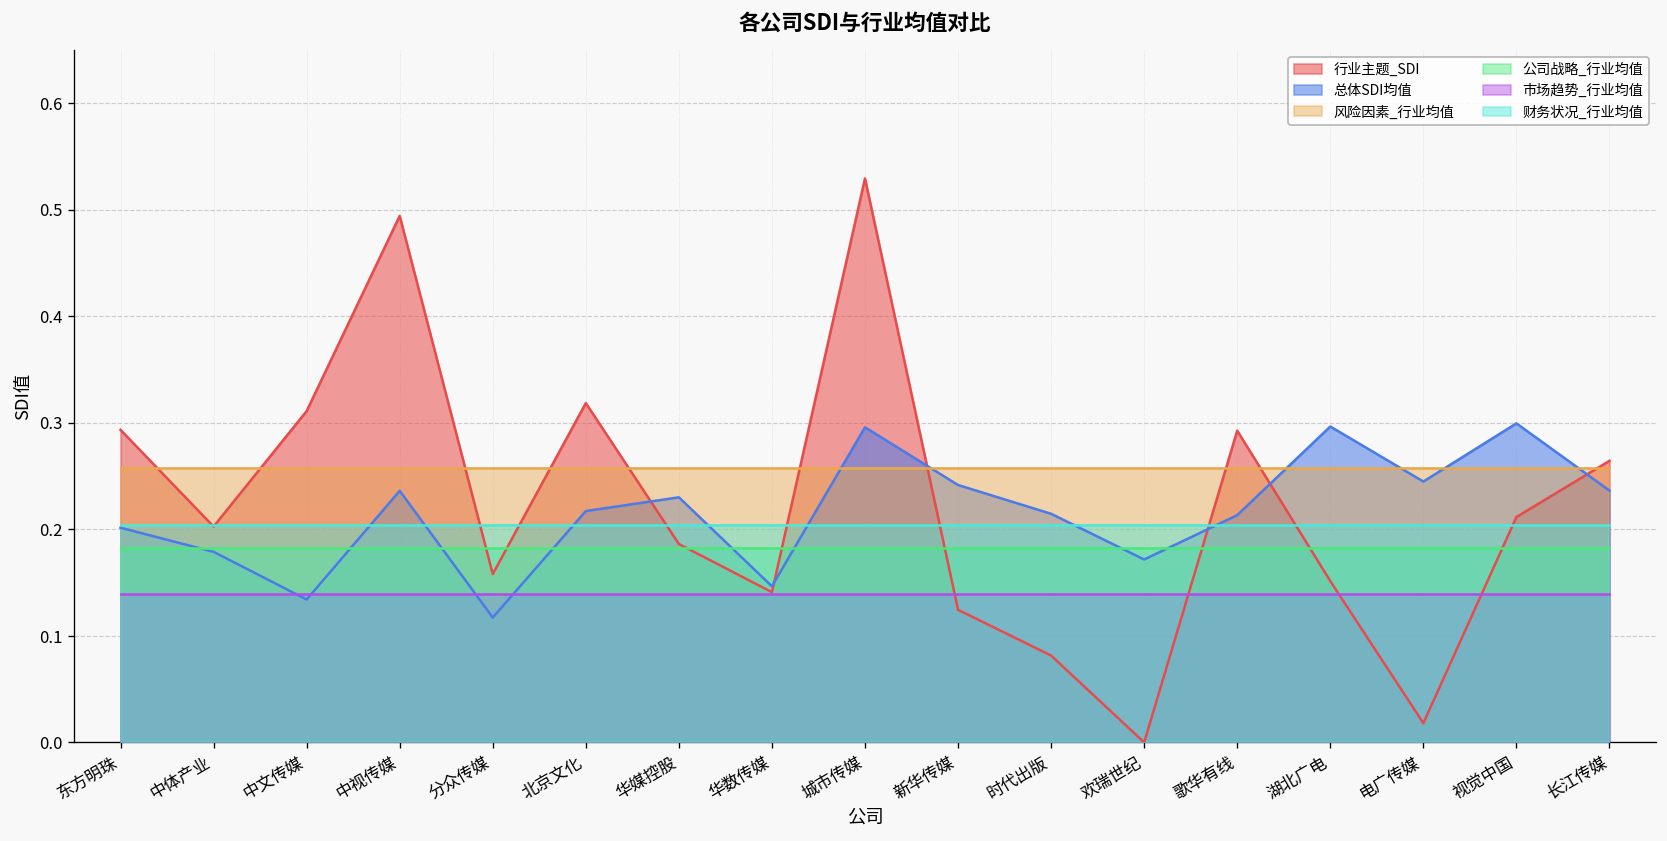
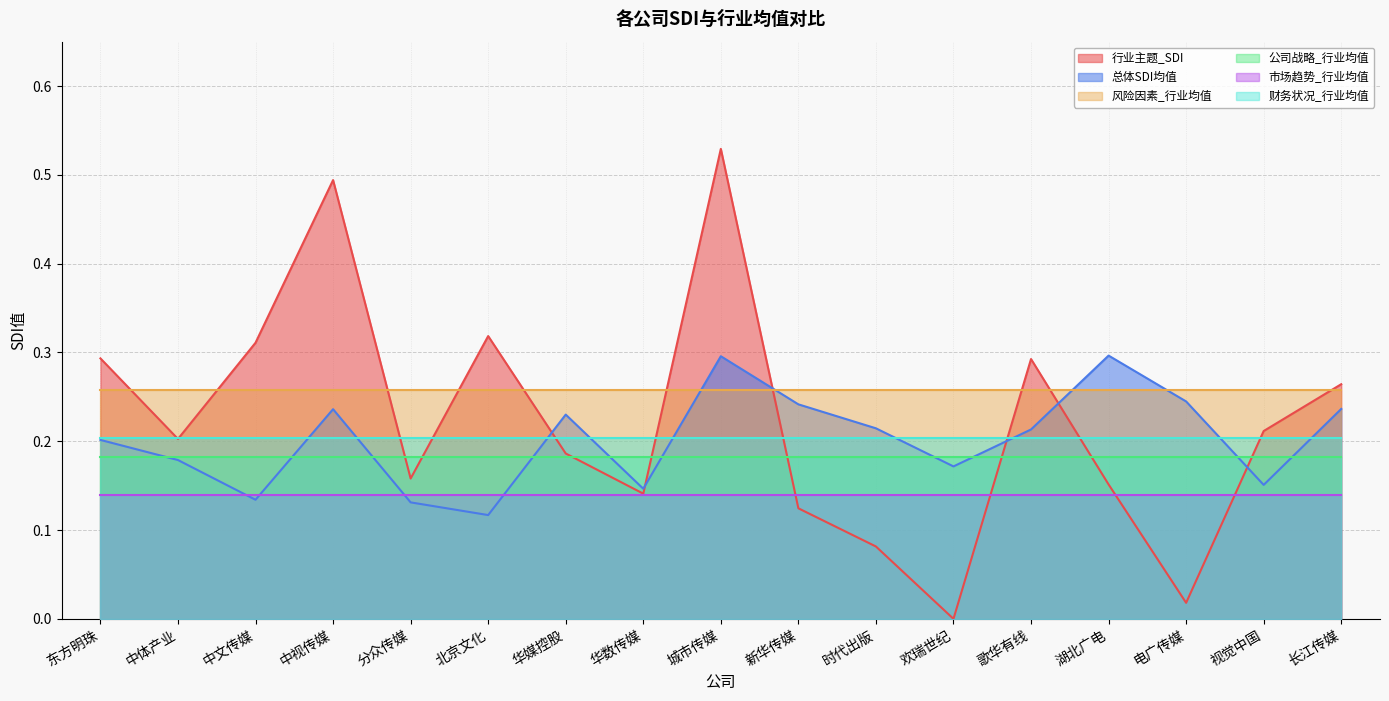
总体SDI均值, 分众传媒: 0.12 -> 0.13
总体SDI均值, 北京文化: 0.22 -> 0.12
总体SDI均值, 视觉中国: 0.30 -> 0.15
